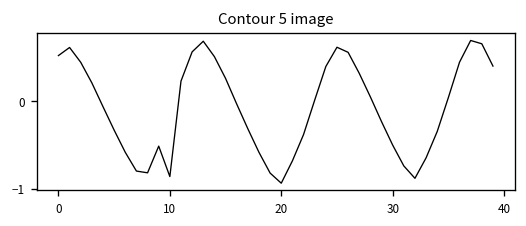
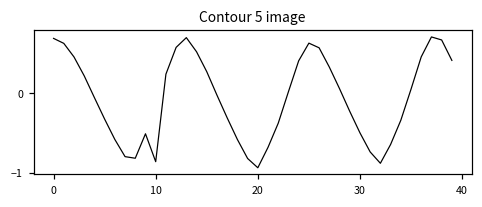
0: 0.5 -> 0.7
